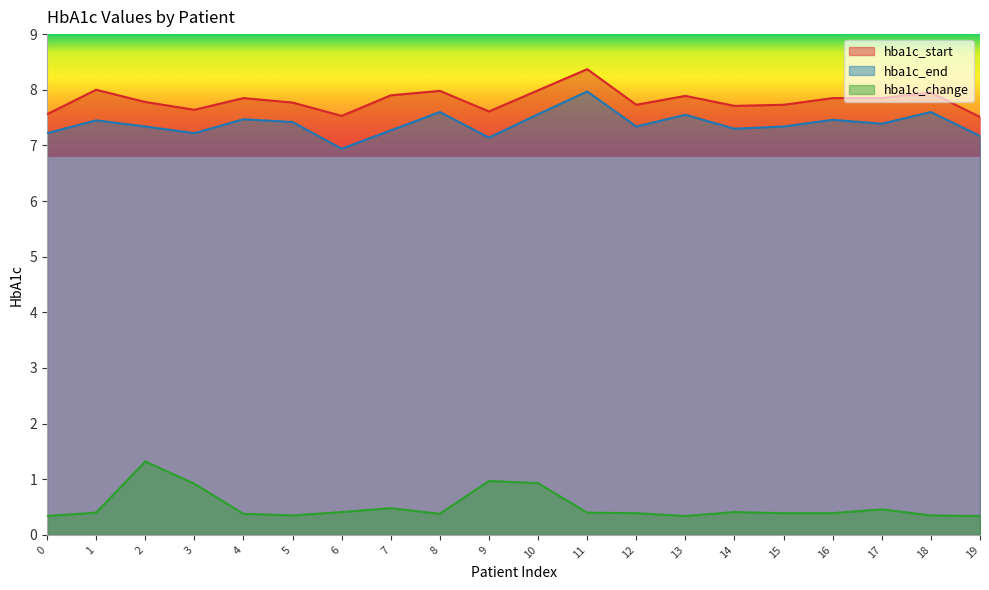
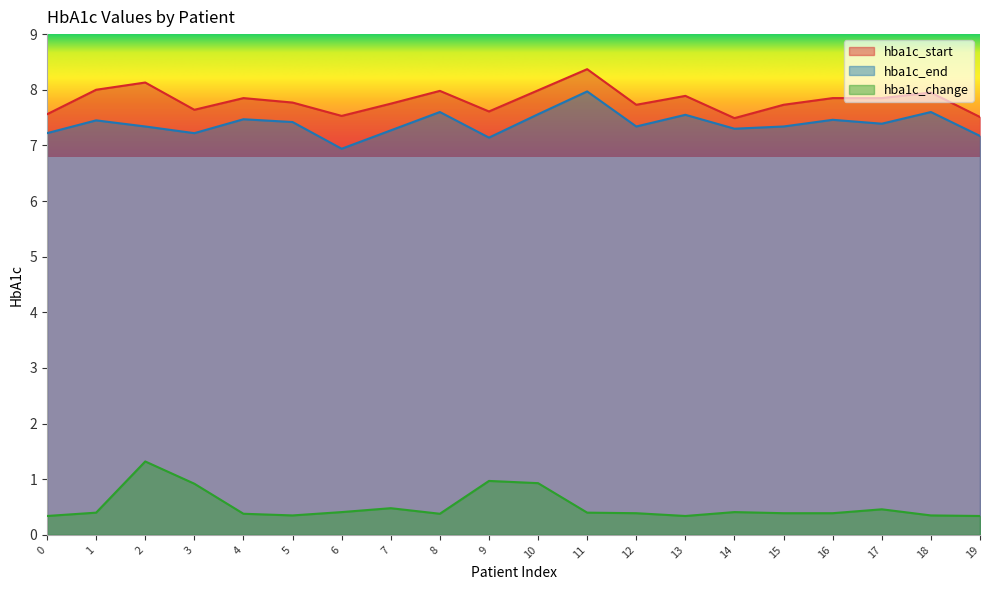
hba1c_start, 2: 7.8 -> 8.1
hba1c_start, 7: 7.9 -> 7.8
hba1c_start, 14: 7.7 -> 7.5
